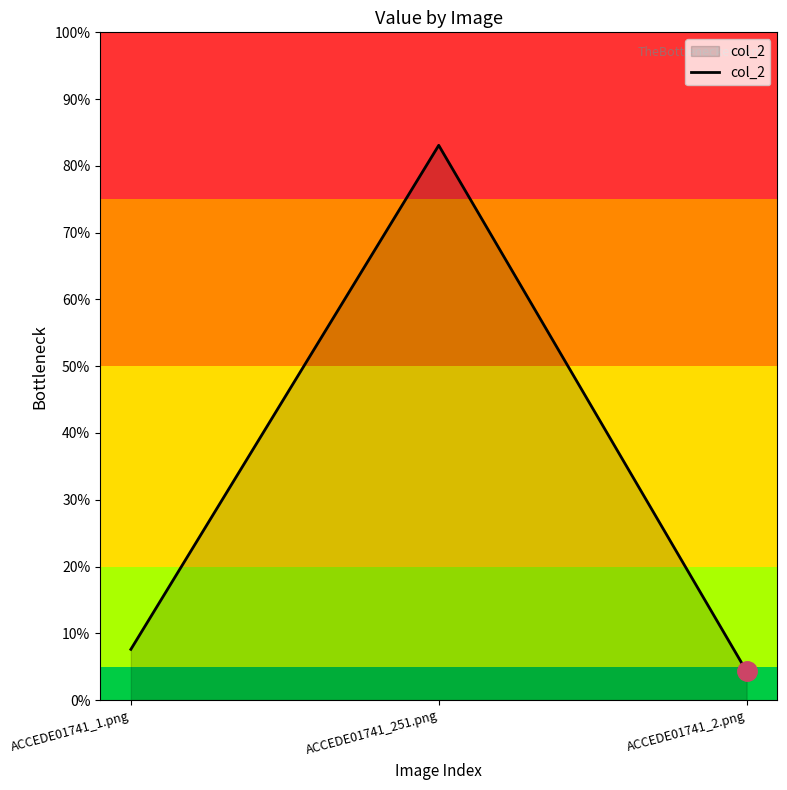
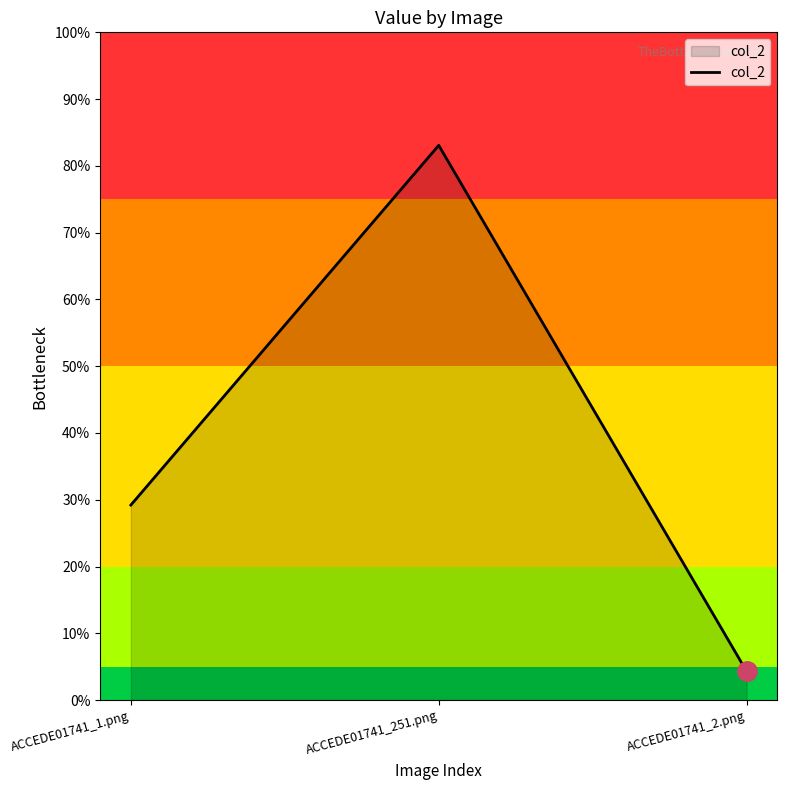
col_2, ACCEDE01741_1.png: 8% -> 29%
